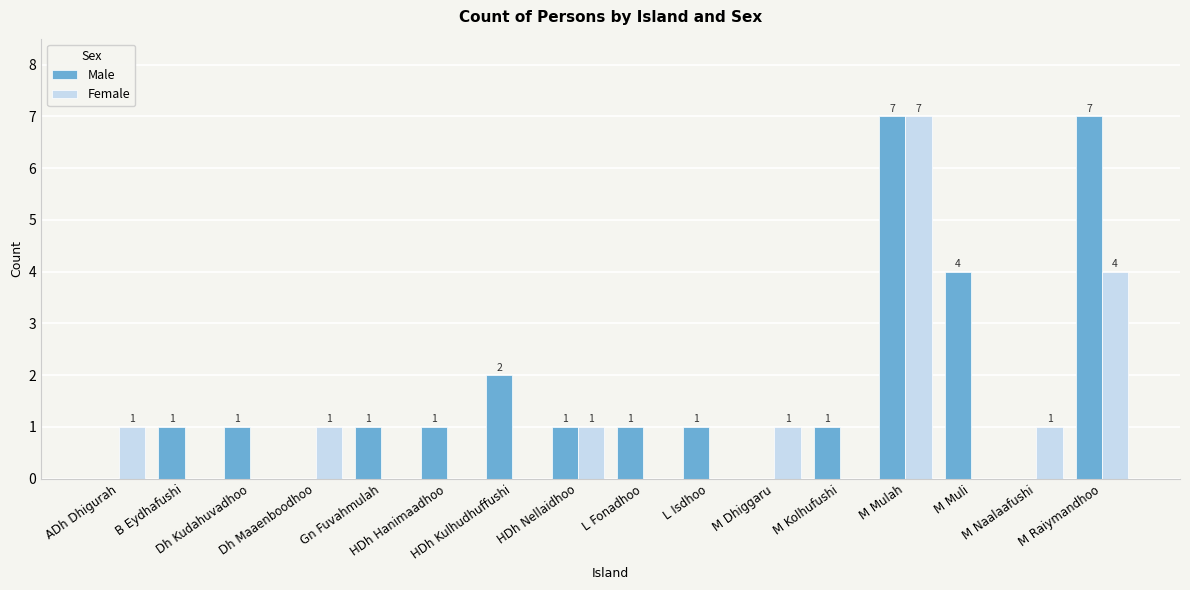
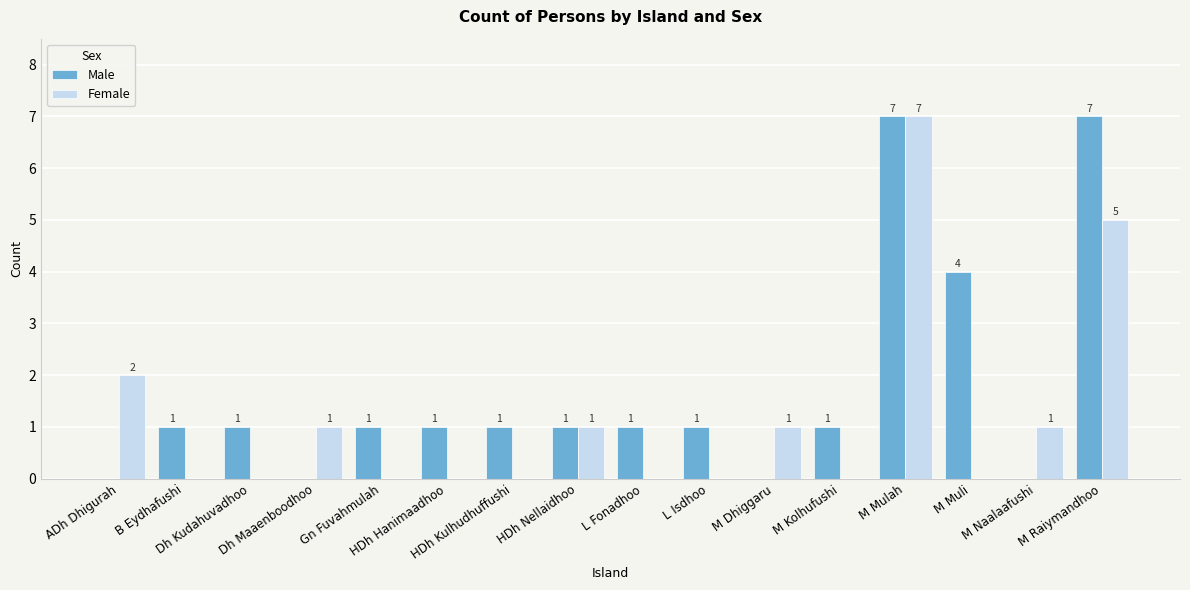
Female, ADh Dhigurah: 1 -> 2
Male, HDh Kulhudhuffushi: 2 -> 1
Female, M Raiymandhoo: 4 -> 5
